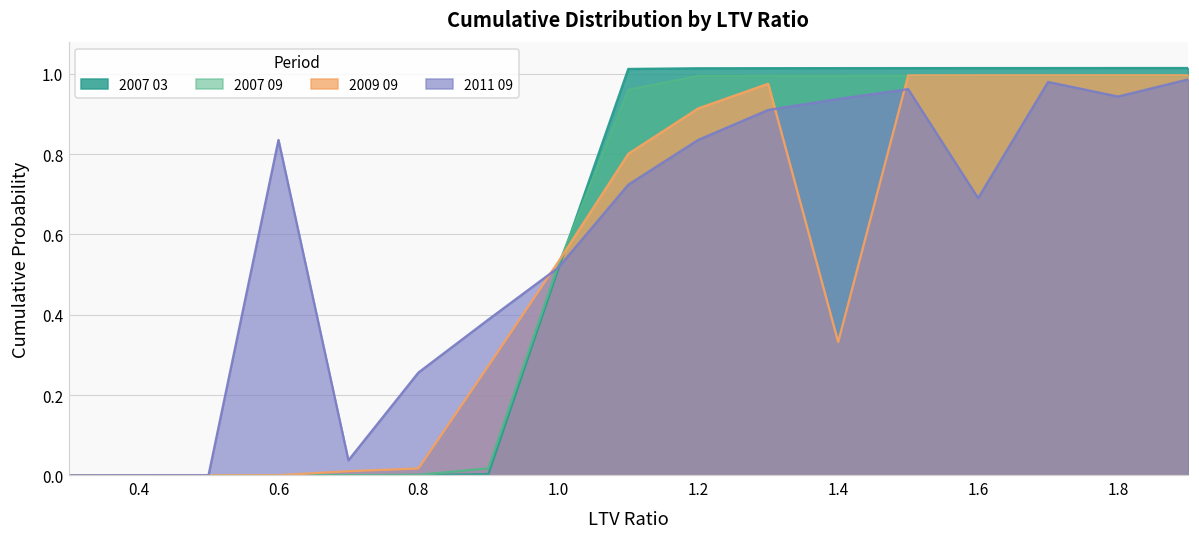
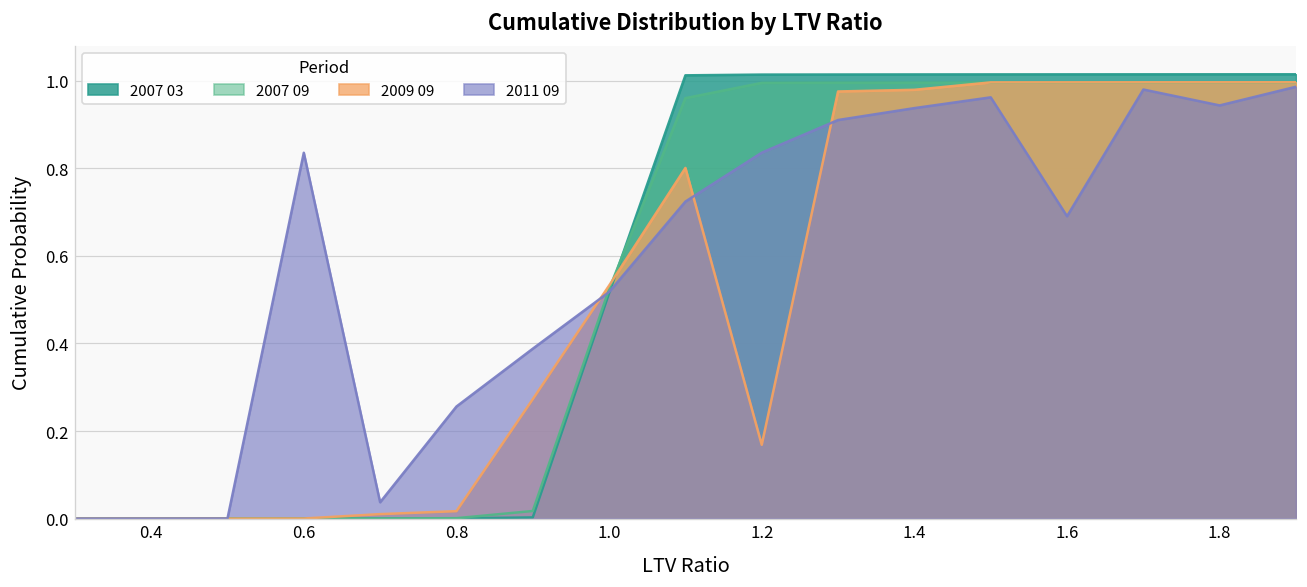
2009 09, 1.2: 0.91 -> 0.17
2009 09, 1.4: 0.33 -> 0.98
